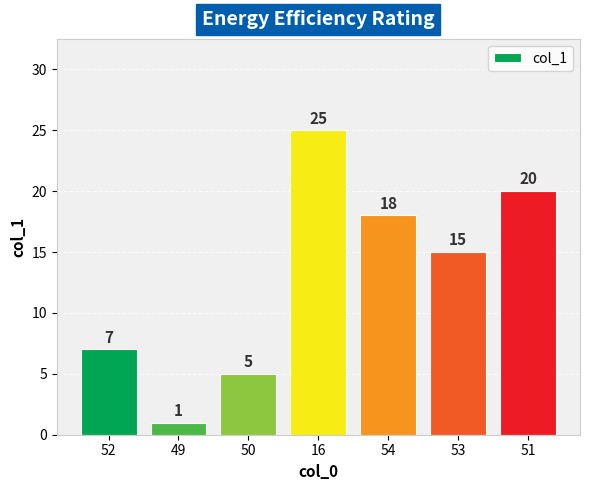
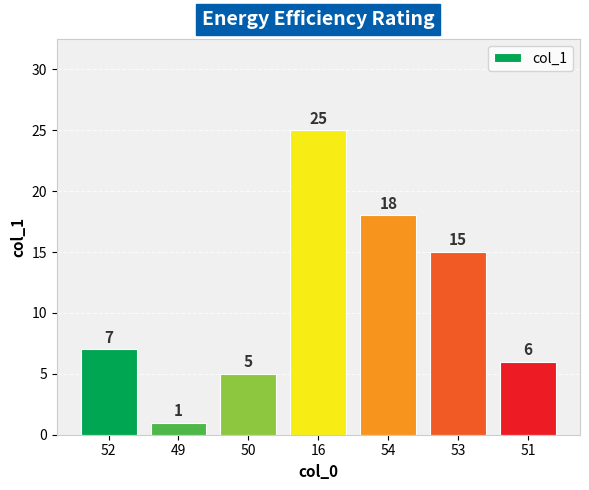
51: 20 -> 6
